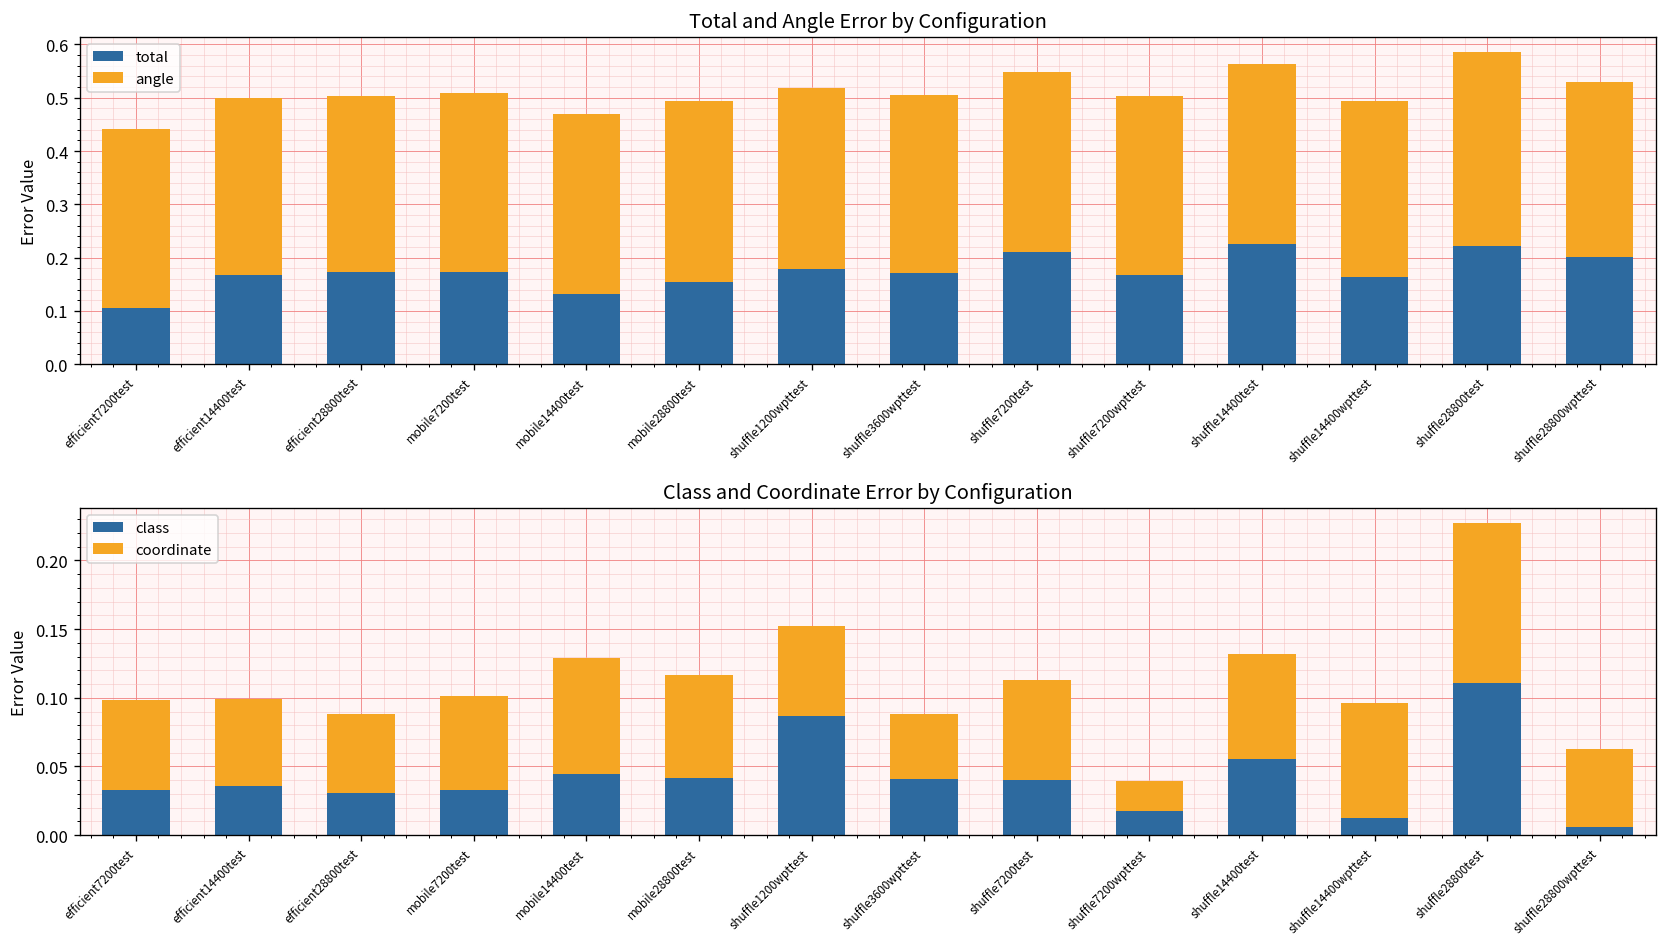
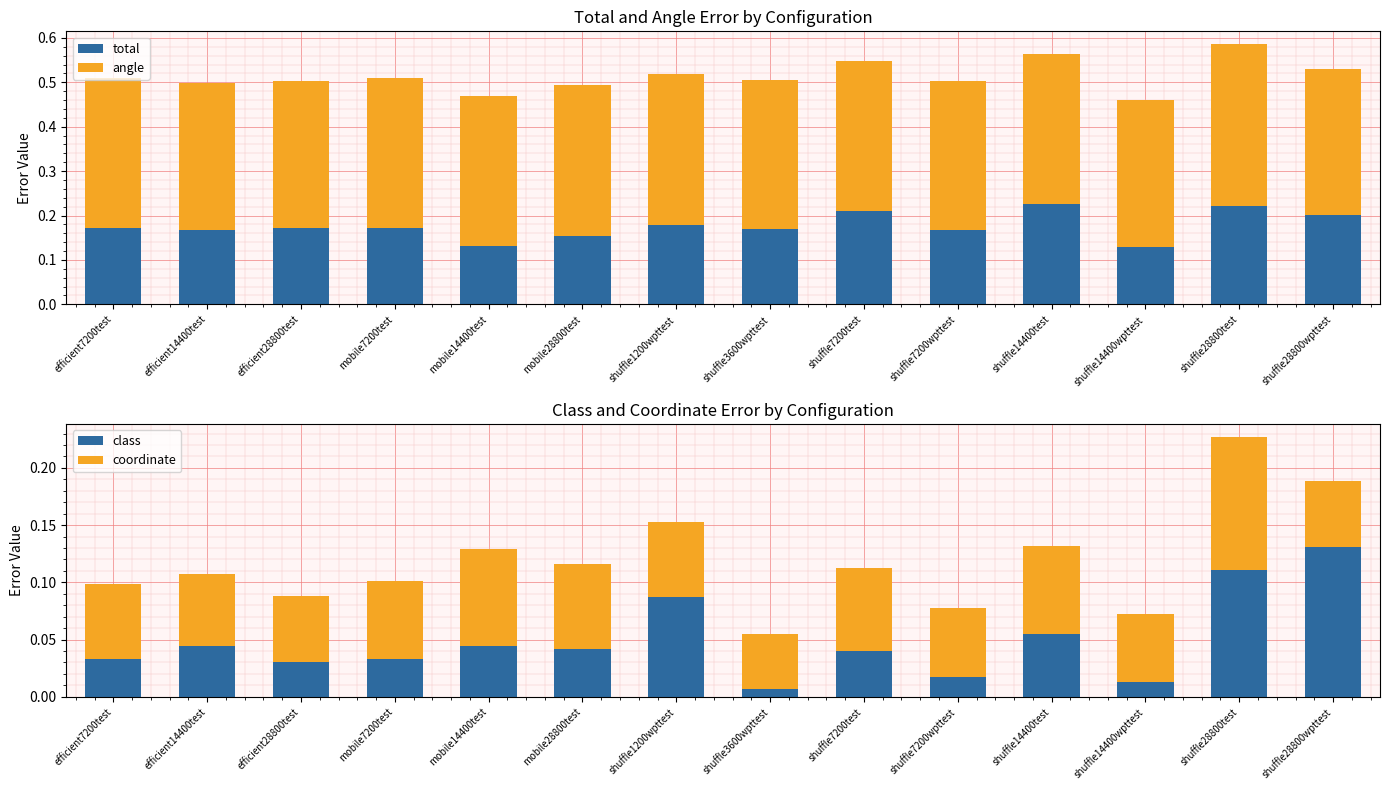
Total and Angle Error by Configuration, total, efficient7200test: 0.11 -> 0.17
Total and Angle Error by Configuration, total, shuffle14400wpttest: 0.16 -> 0.13
Class and Coordinate Error by Configuration, class, efficient14400test: 0.036 -> 0.044
Class and Coordinate Error by Configuration, class, shuffle3600wpttest: 0.041 -> 0.007
Class and Coordinate Error by Configuration, coordinate, shuffle7200wpttest: 0.022 -> 0.061
Class and Coordinate Error by Configuration, coordinate, shuffle14400wpttest: 0.084 -> 0.060
Class and Coordinate Error by Configuration, class, shuffle28800wpttest: 0.006 -> 0.131
